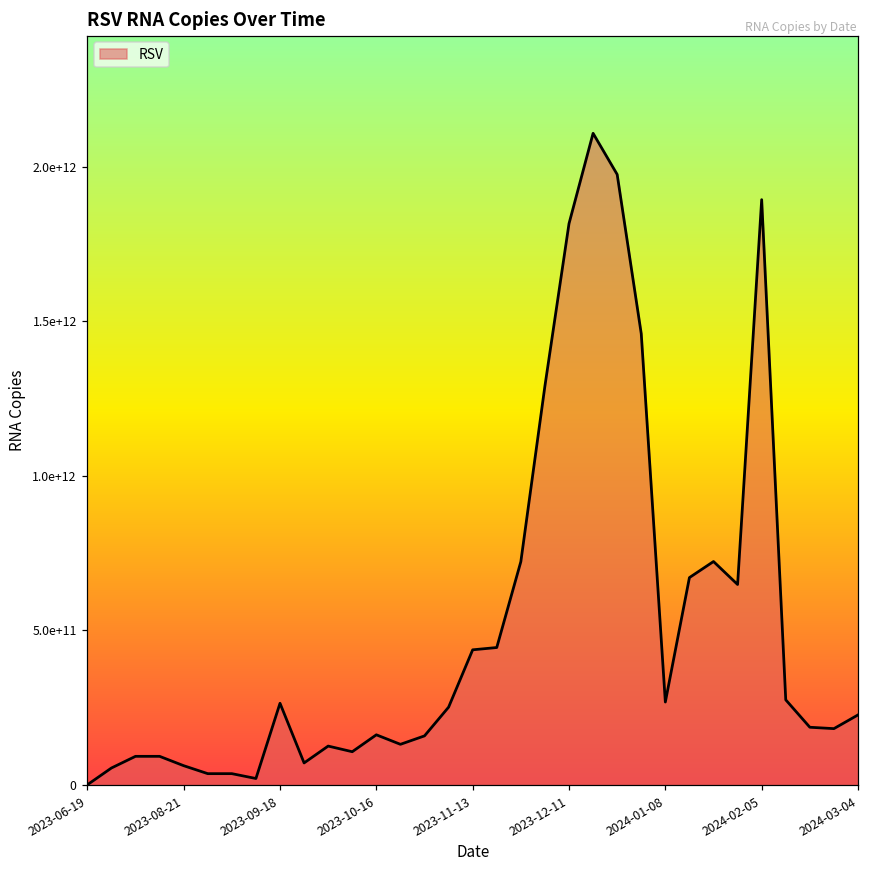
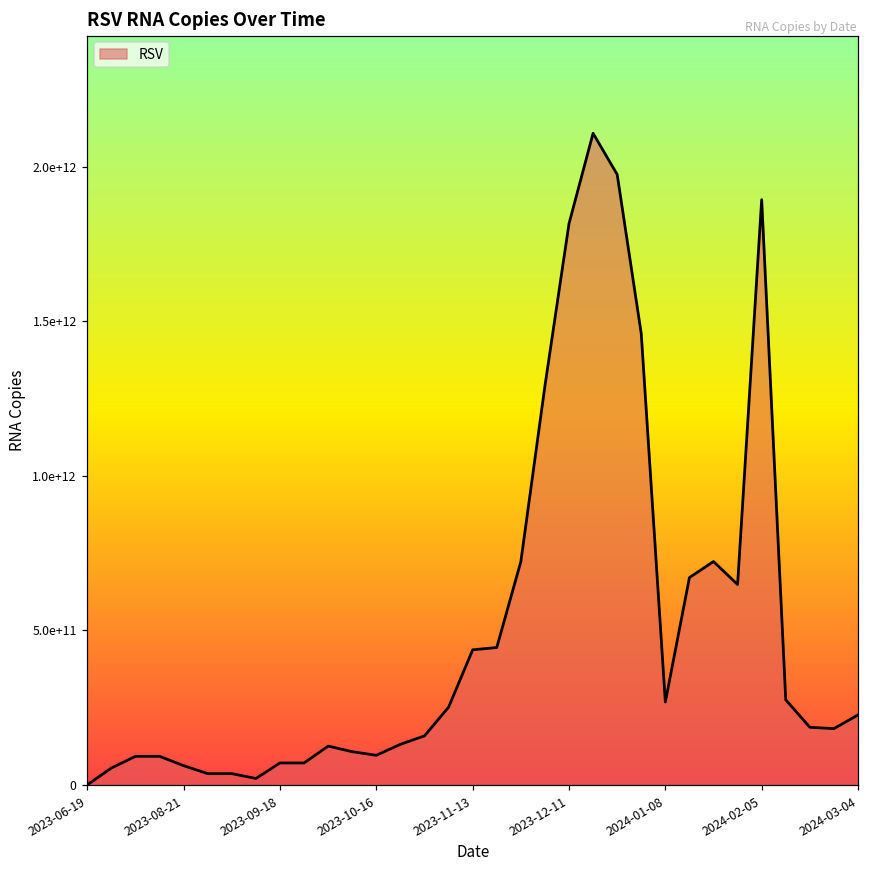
2023-09-18: 260000000000 -> 70000000000
2023-10-16: 160000000000 -> 100000000000
